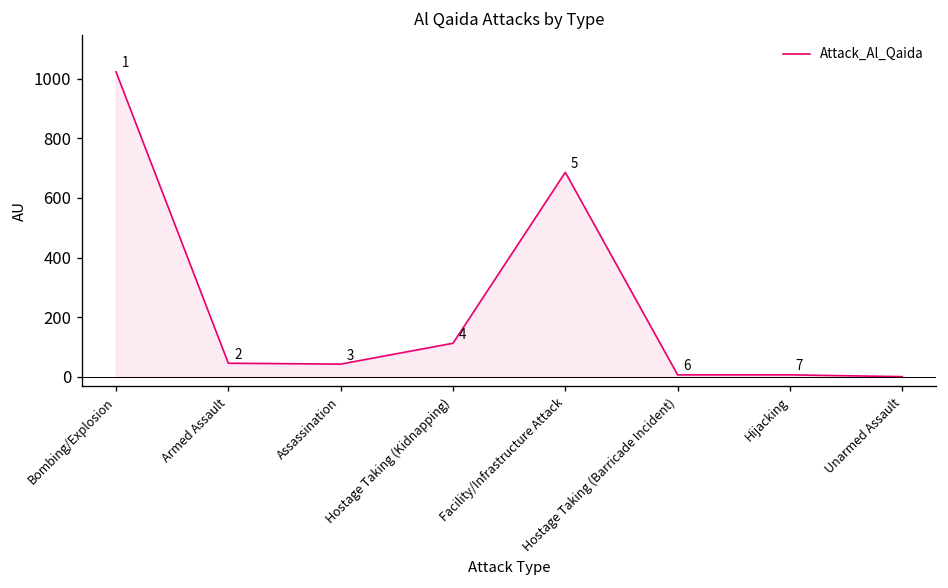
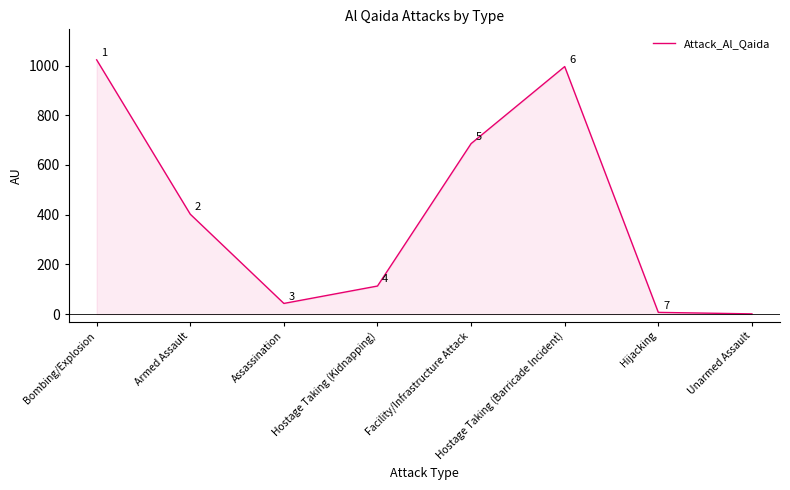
Armed Assault: 50 -> 400
Hostage Taking (Barricade Incident): 10 -> 1000
